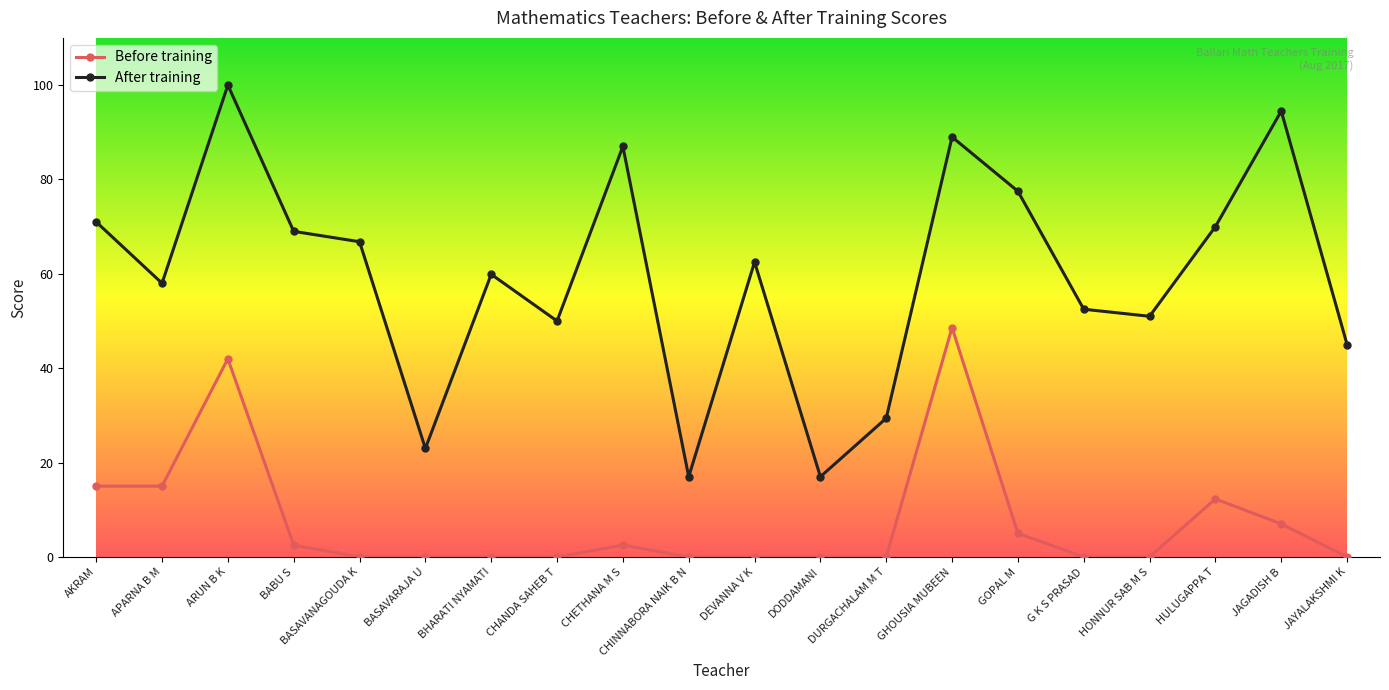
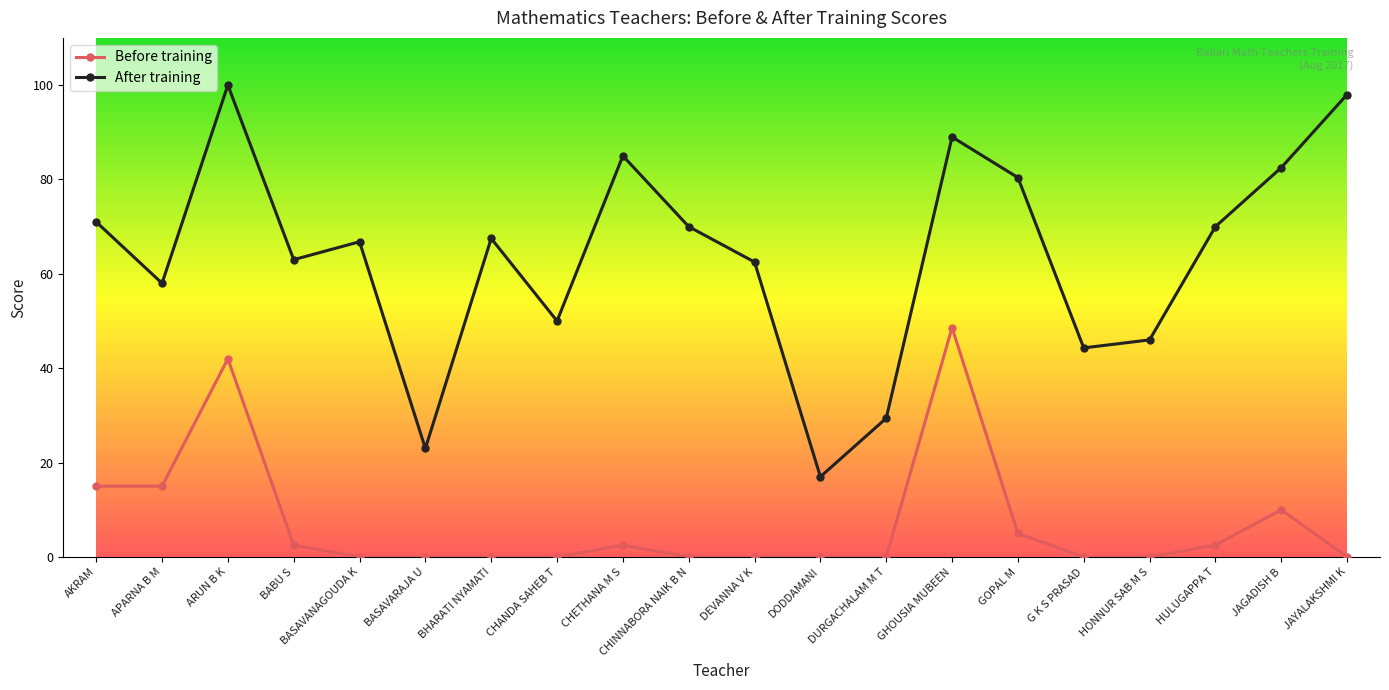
After training, BABU S: 69 -> 63
After training, BHARATI NYAMATI: 60 -> 68
After training, CHETHANA M S: 87 -> 85
After training, CHINNABORA NAIK B N: 17 -> 70
After training, GOPAL M: 78 -> 80
After training, G K S PRASAD: 53 -> 44
After training, HONNUR SAB M S: 51 -> 46
Before training, HULUGAPPA T: 12 -> 3
Before training, JAGADISH B: 7 -> 10
After training, JAGADISH B: 95 -> 83
After training, JAYALAKSHMI K: 45 -> 98
